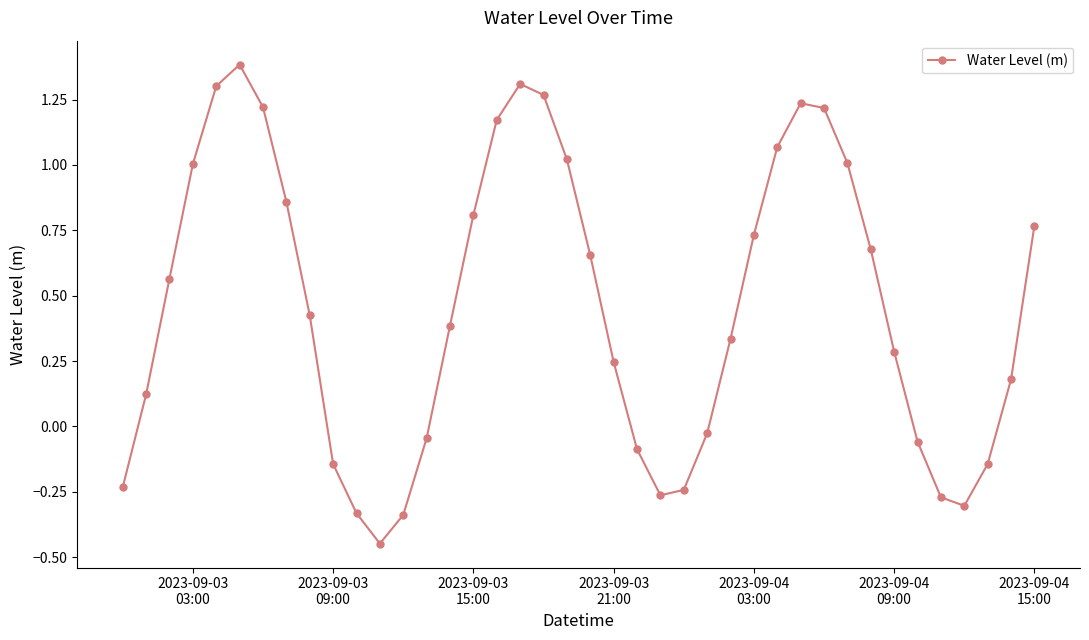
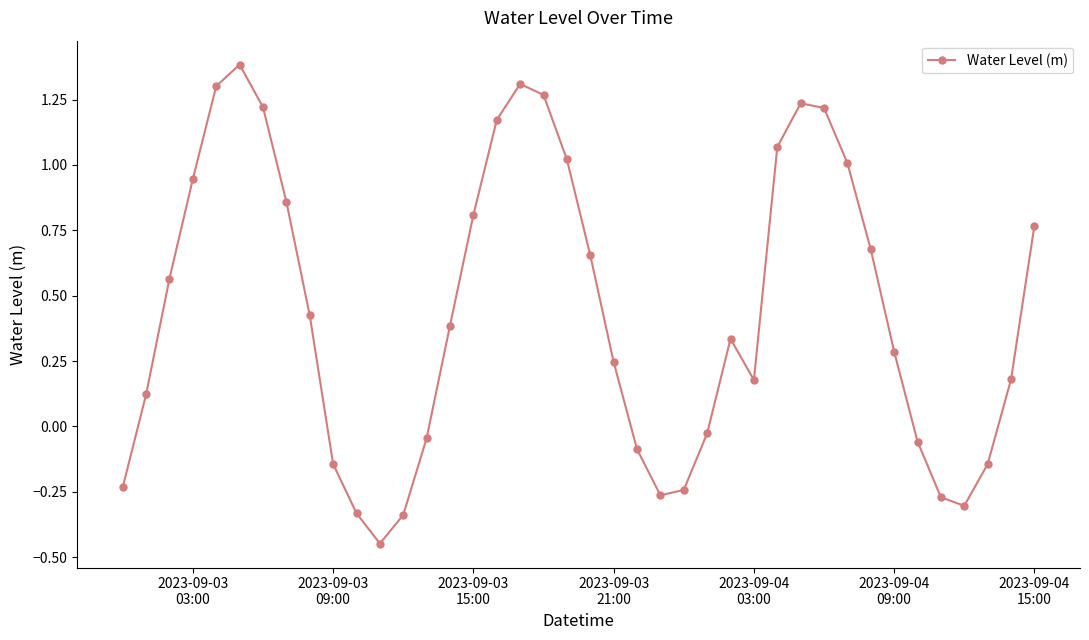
2023-09-03 03:00: 1.00 -> 0.95
2023-09-04 03:00: 0.73 -> 0.18
